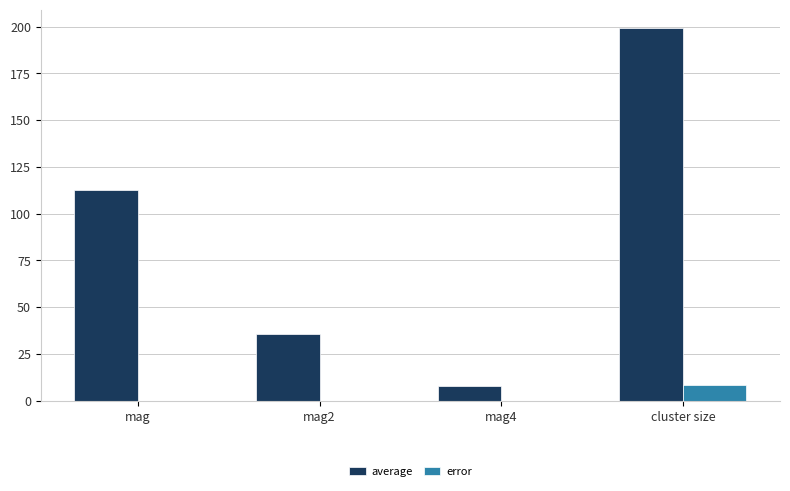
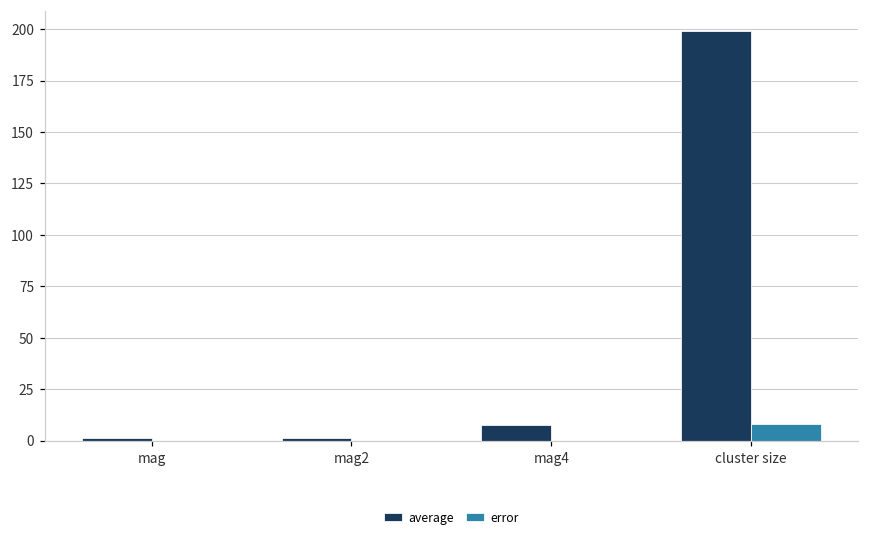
average, mag: 113 -> 1
average, mag2: 35 -> 1
